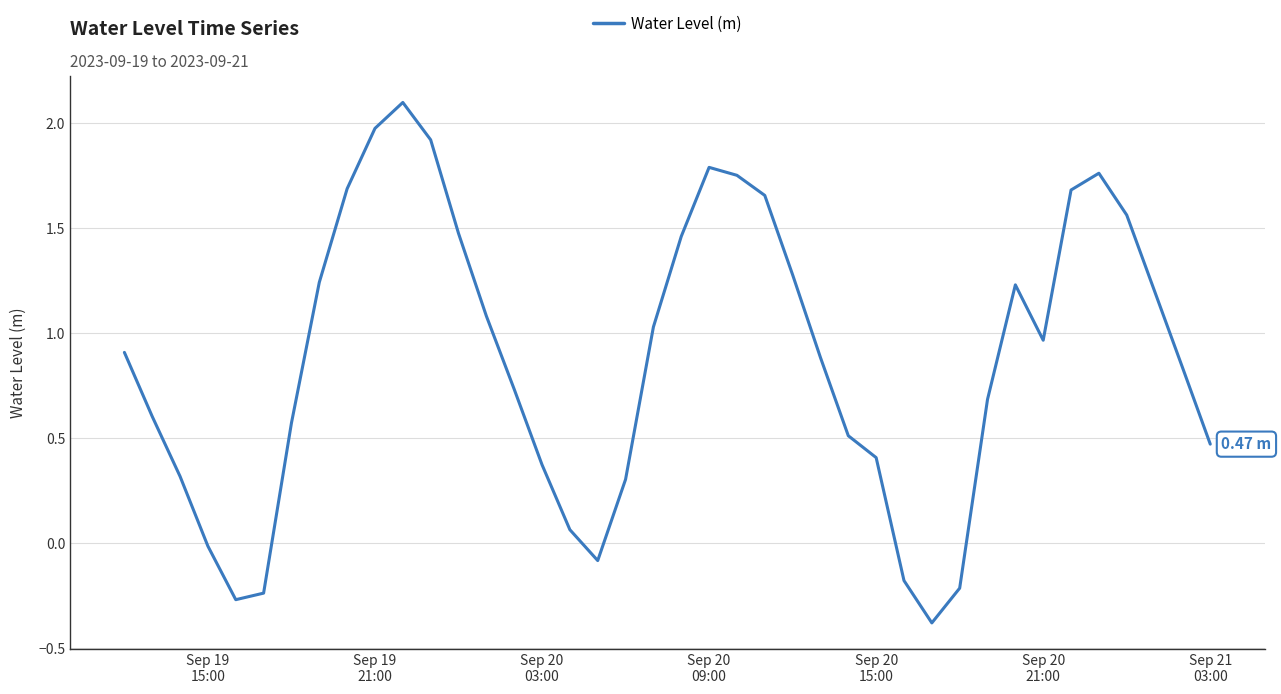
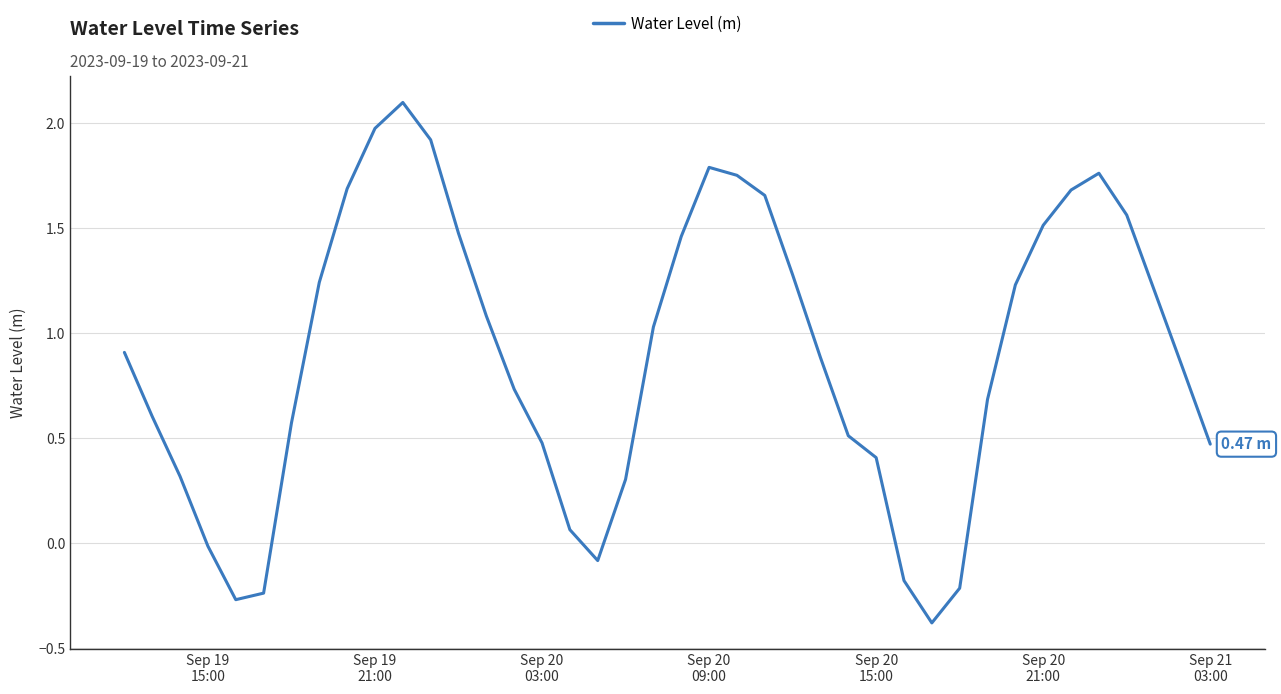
Sep 20 03:00: 0.37 -> 0.48
Sep 20 21:00: 0.97 -> 1.51
